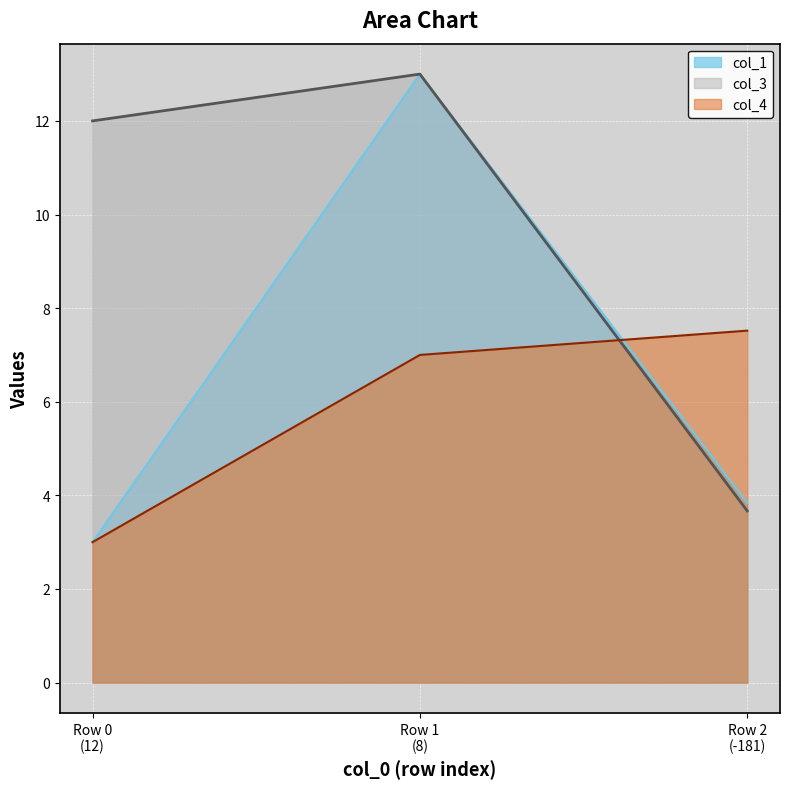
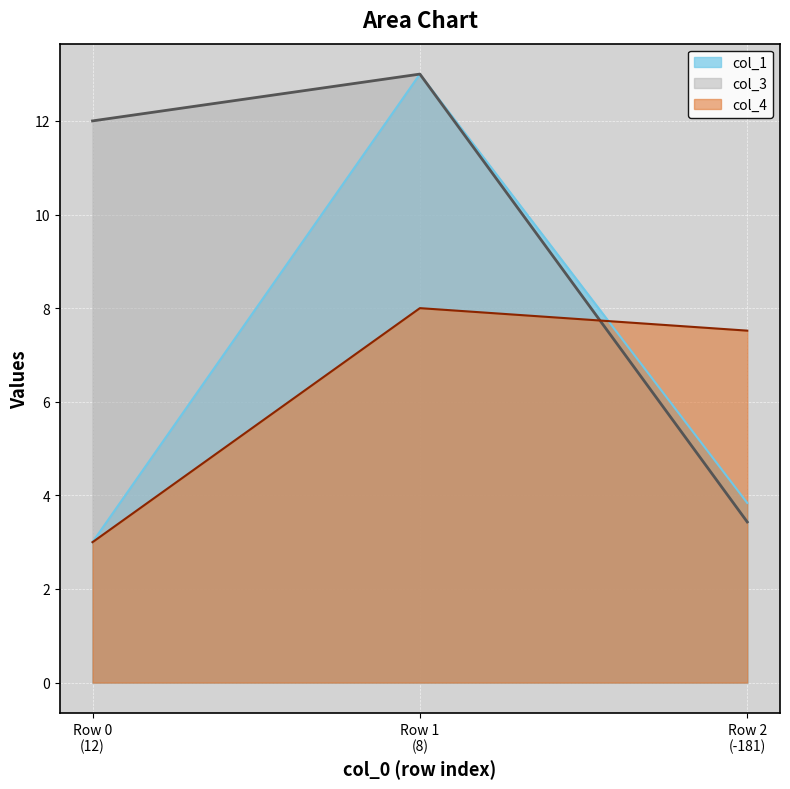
col_4, Row 1 (8): 7 -> 8
col_3, Row 2 (-181): 3.7 -> 3.4
